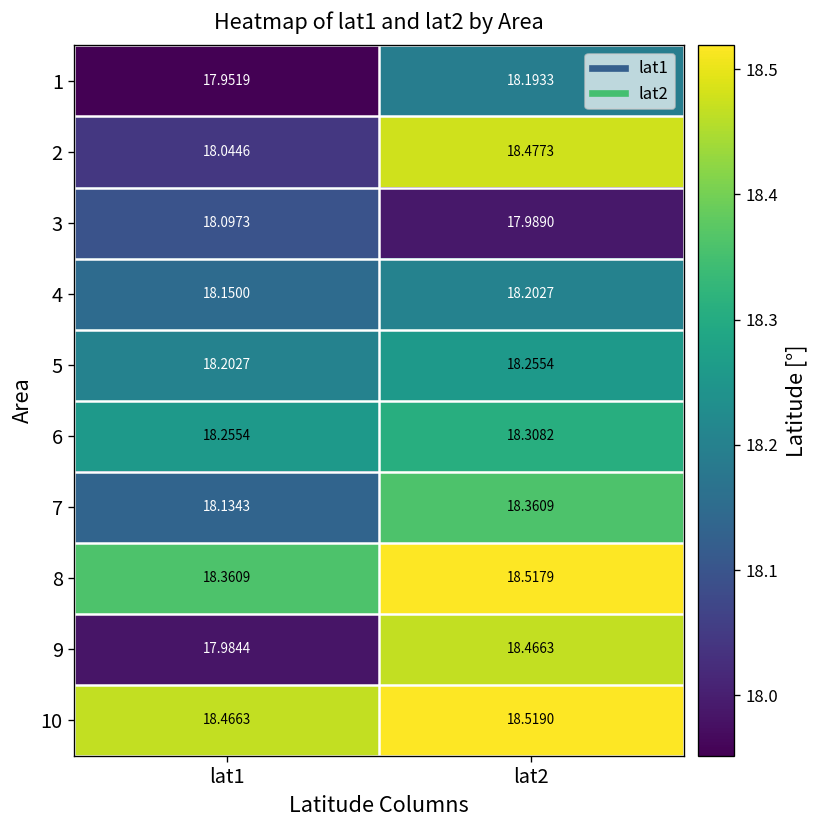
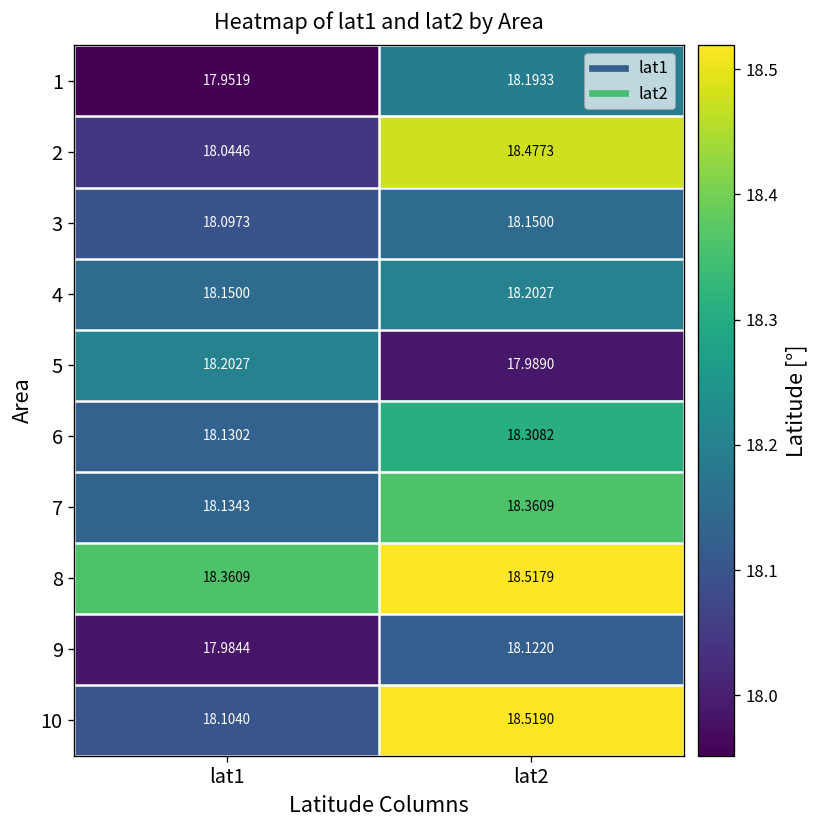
3, lat2: 17.9890 -> 18.1500
5, lat2: 18.2554 -> 17.9890
6, lat1: 18.2554 -> 18.1302
9, lat2: 18.4663 -> 18.1220
10, lat1: 18.4663 -> 18.1040
